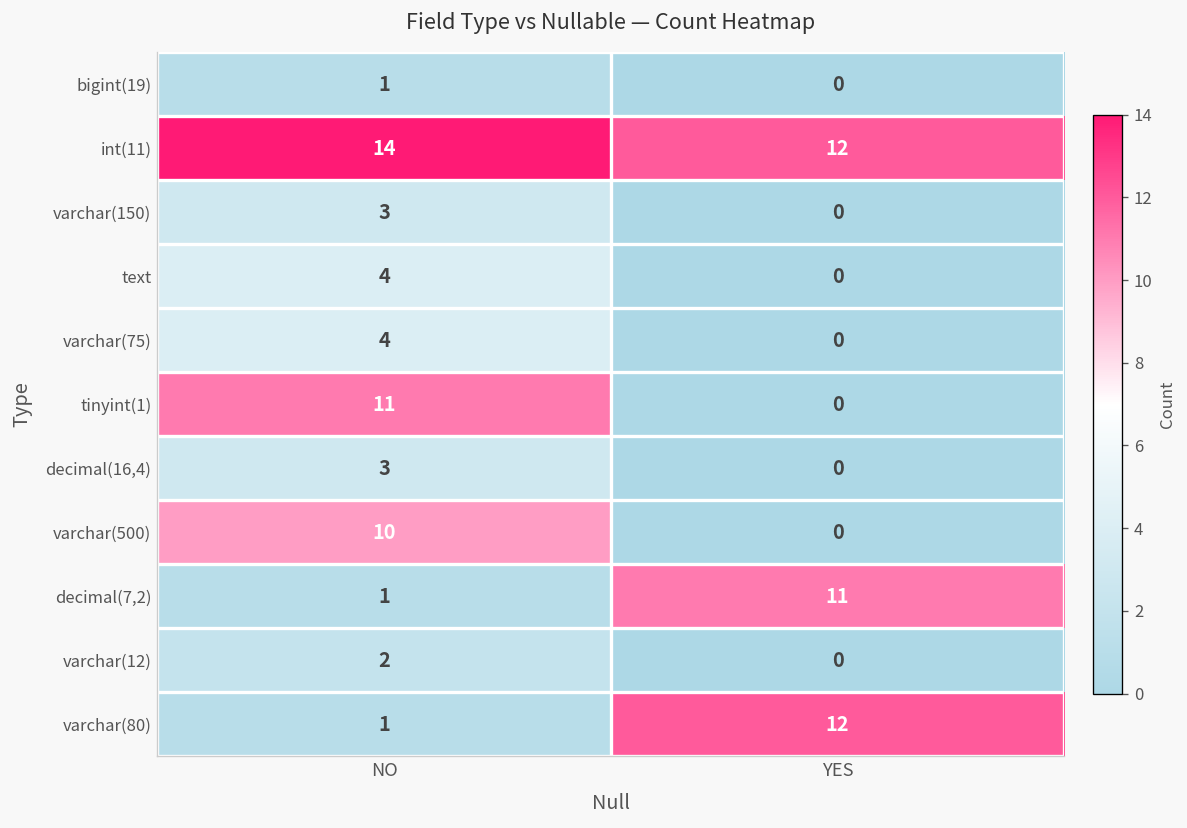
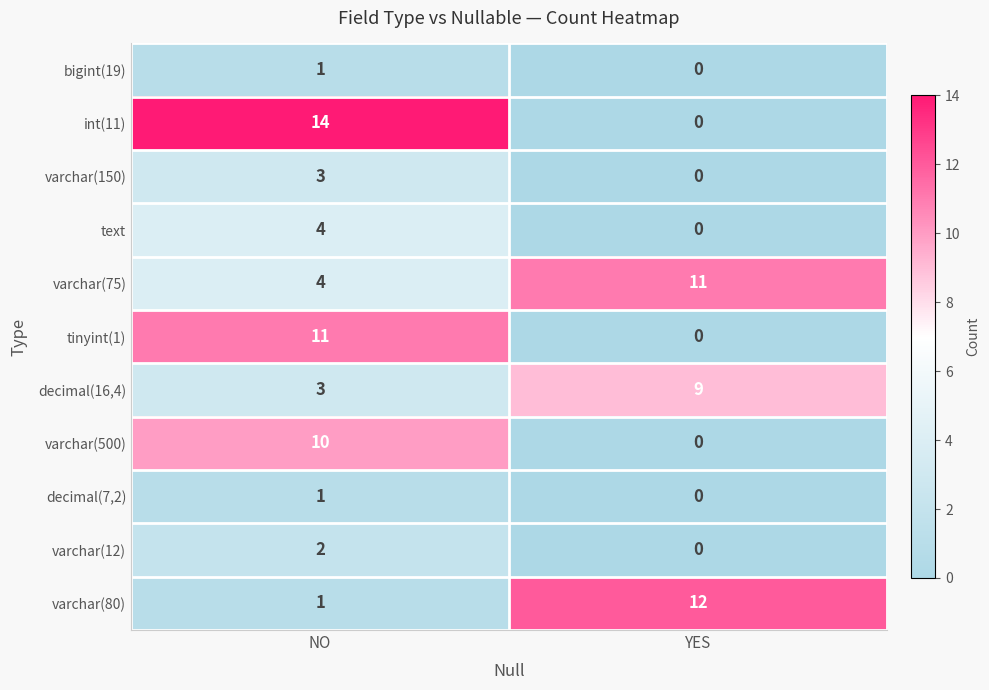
int(11), YES: 12 -> 0
varchar(75), YES: 0 -> 11
decimal(16,4), YES: 0 -> 9
decimal(7,2), YES: 11 -> 0
